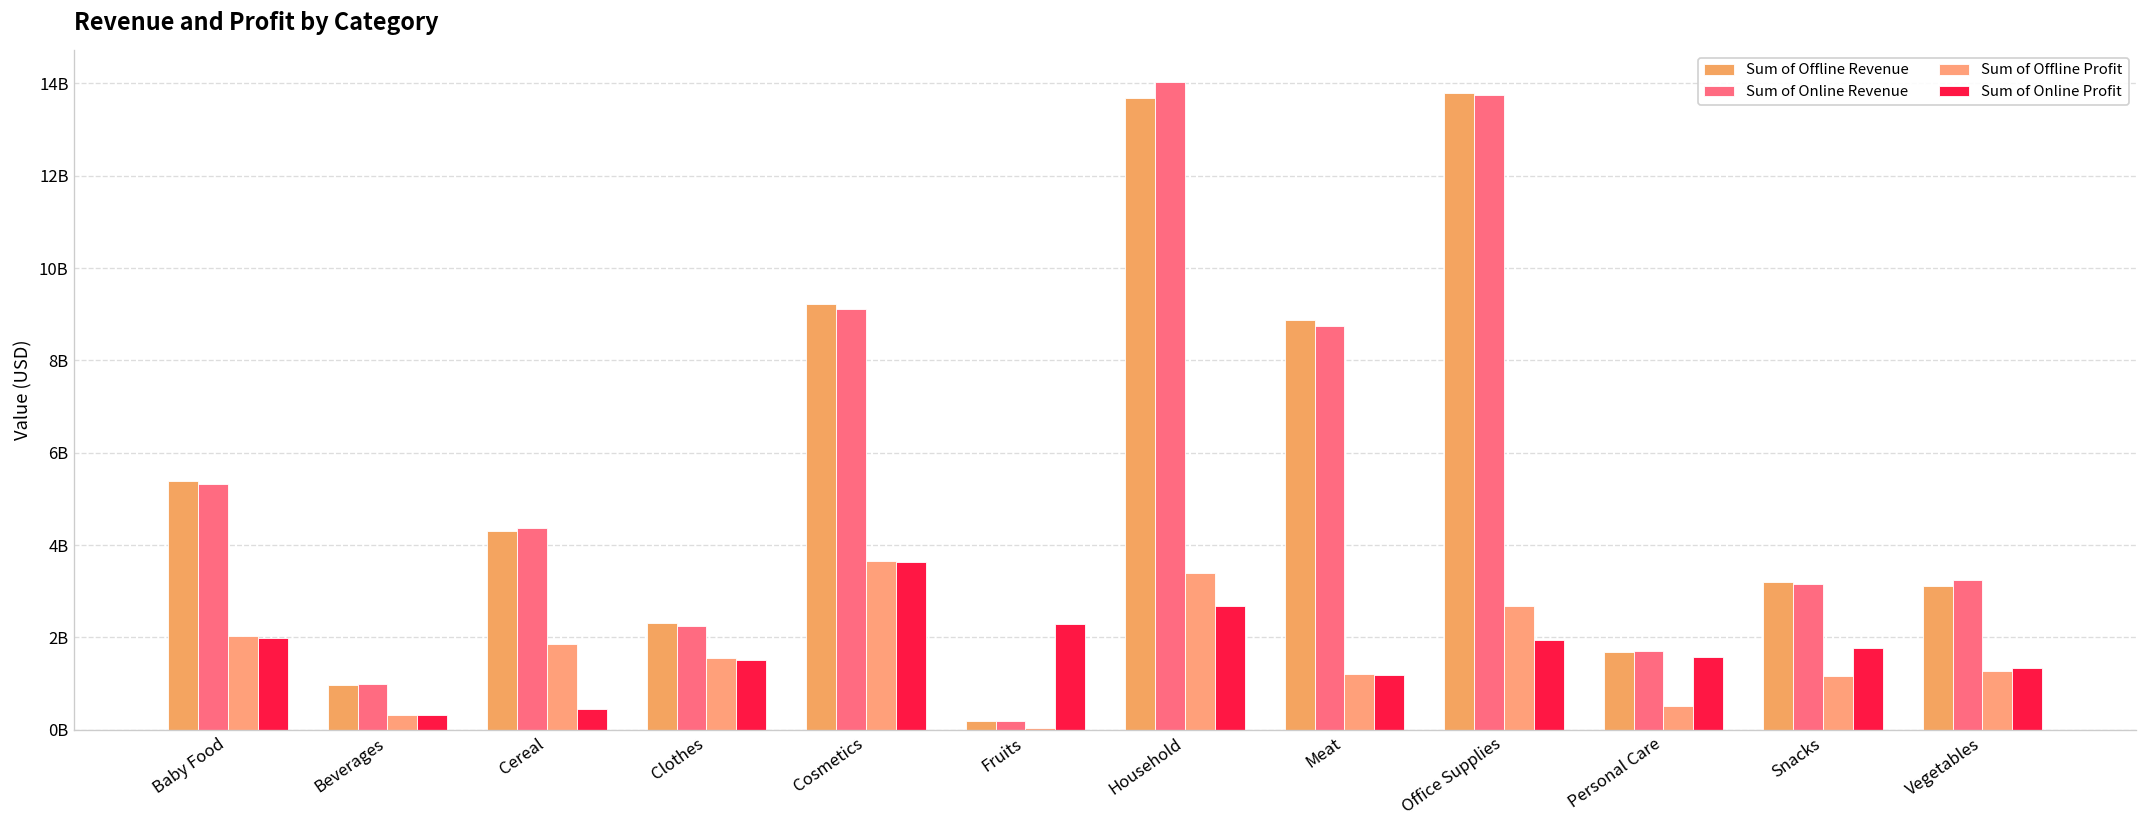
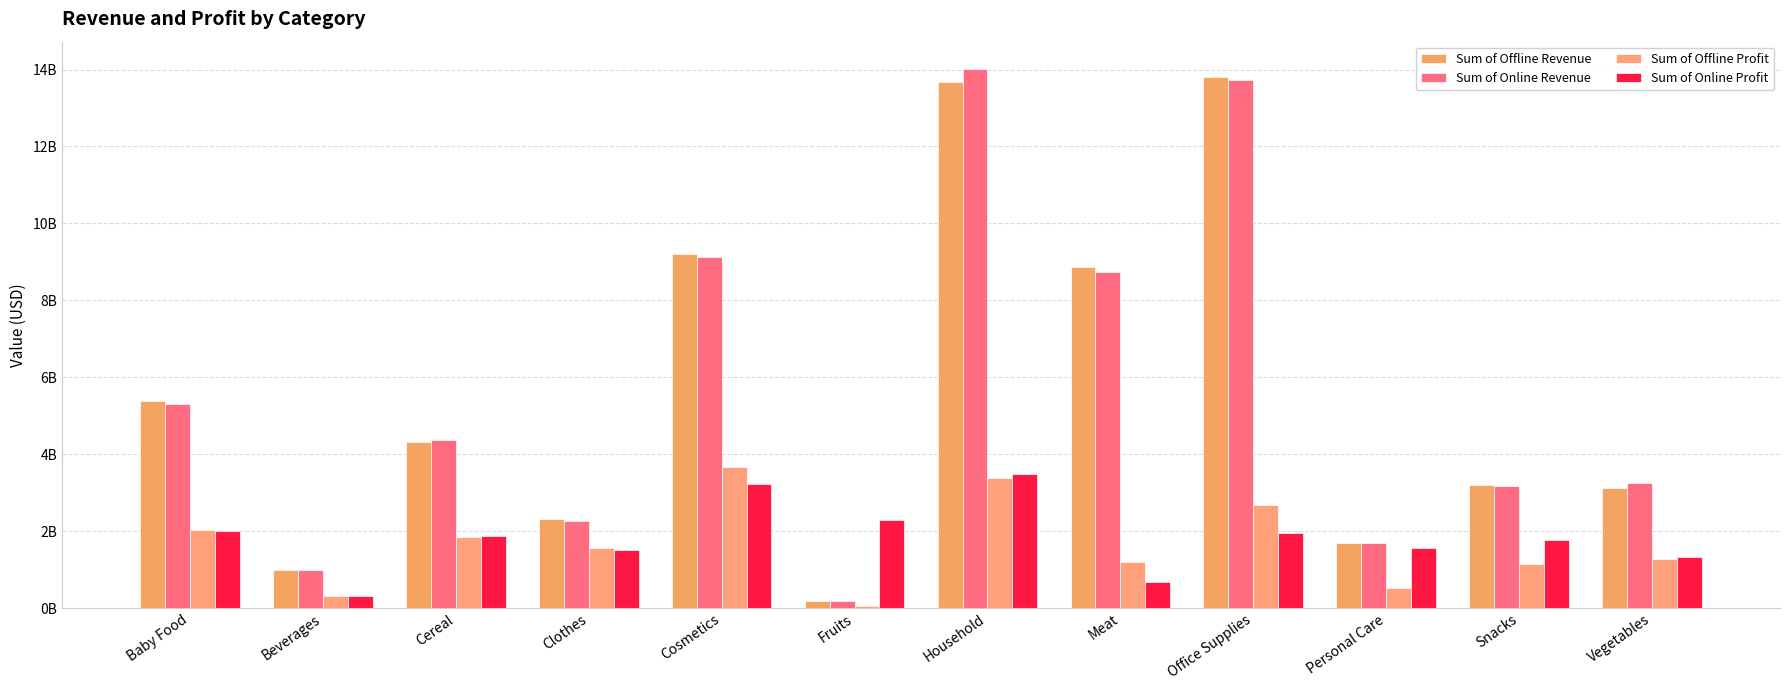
Sum of Online Profit, Cereal: 400000000 -> 1900000000
Sum of Online Profit, Cosmetics: 3600000000 -> 3200000000
Sum of Online Profit, Household: 2700000000 -> 3500000000
Sum of Online Profit, Meat: 1200000000 -> 700000000
